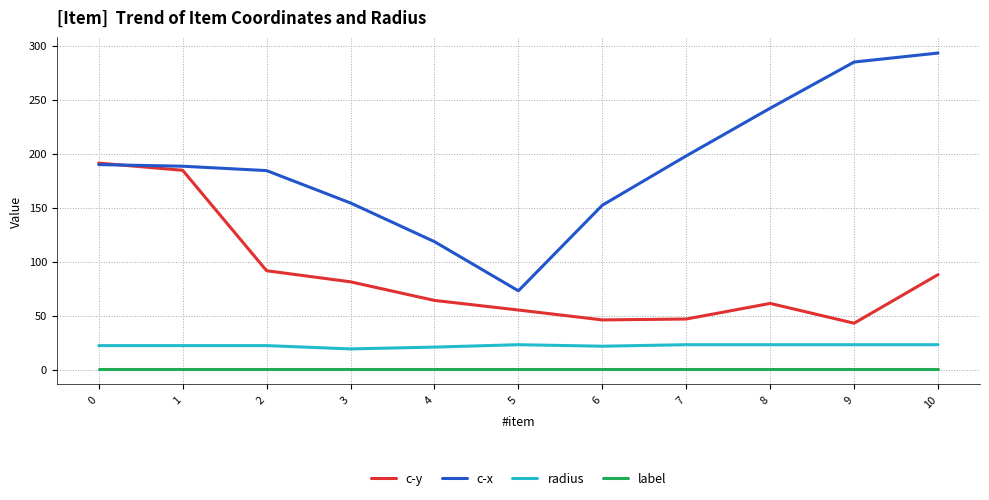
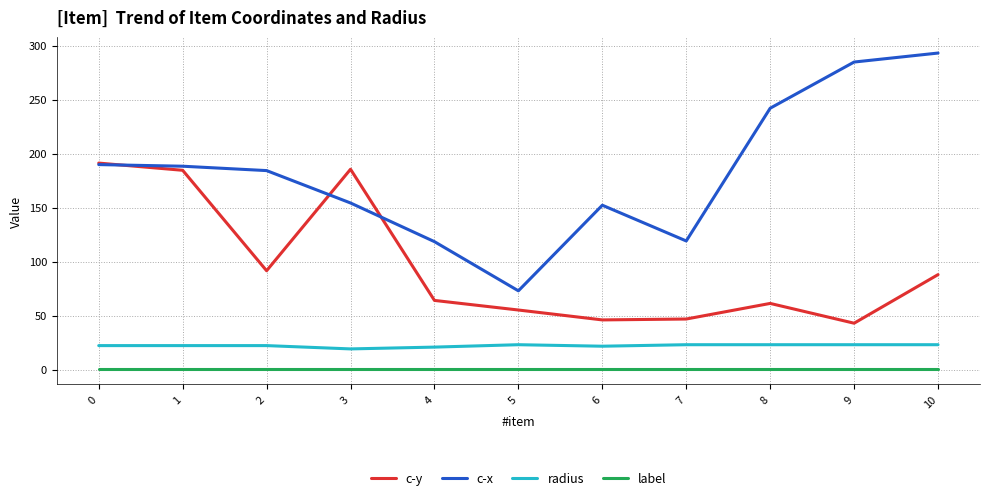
c-y, 3: 81 -> 186
c-x, 7: 198 -> 119
